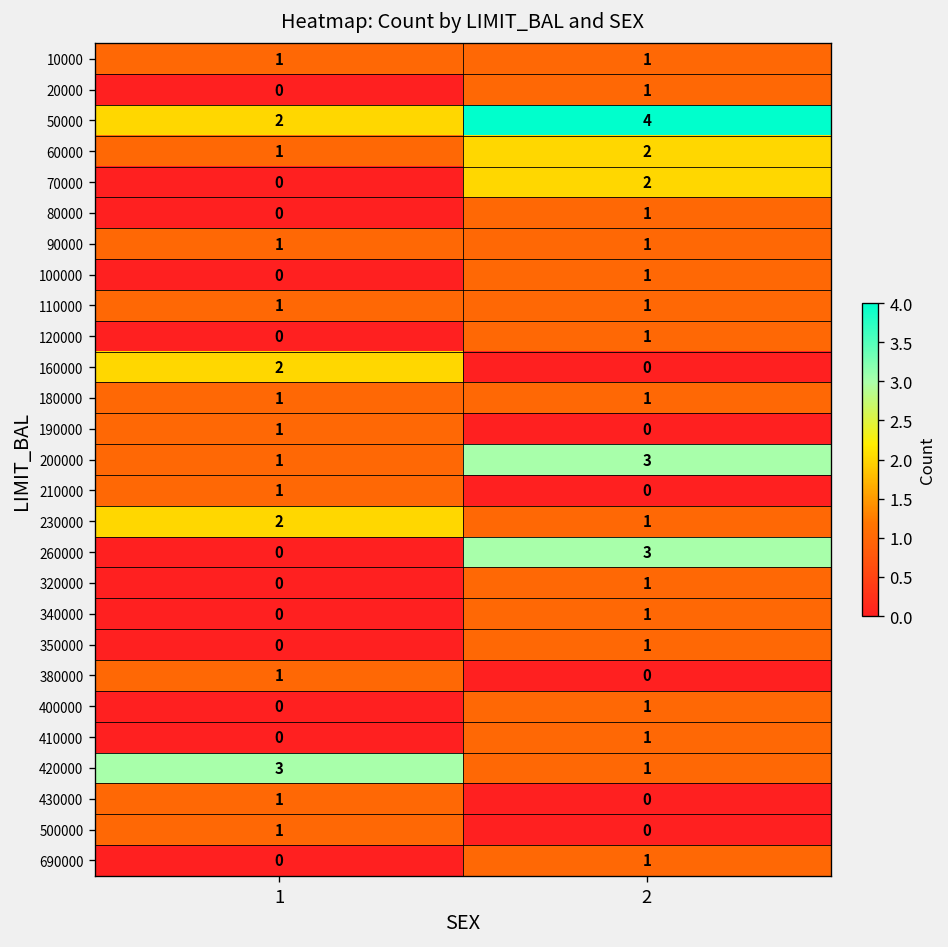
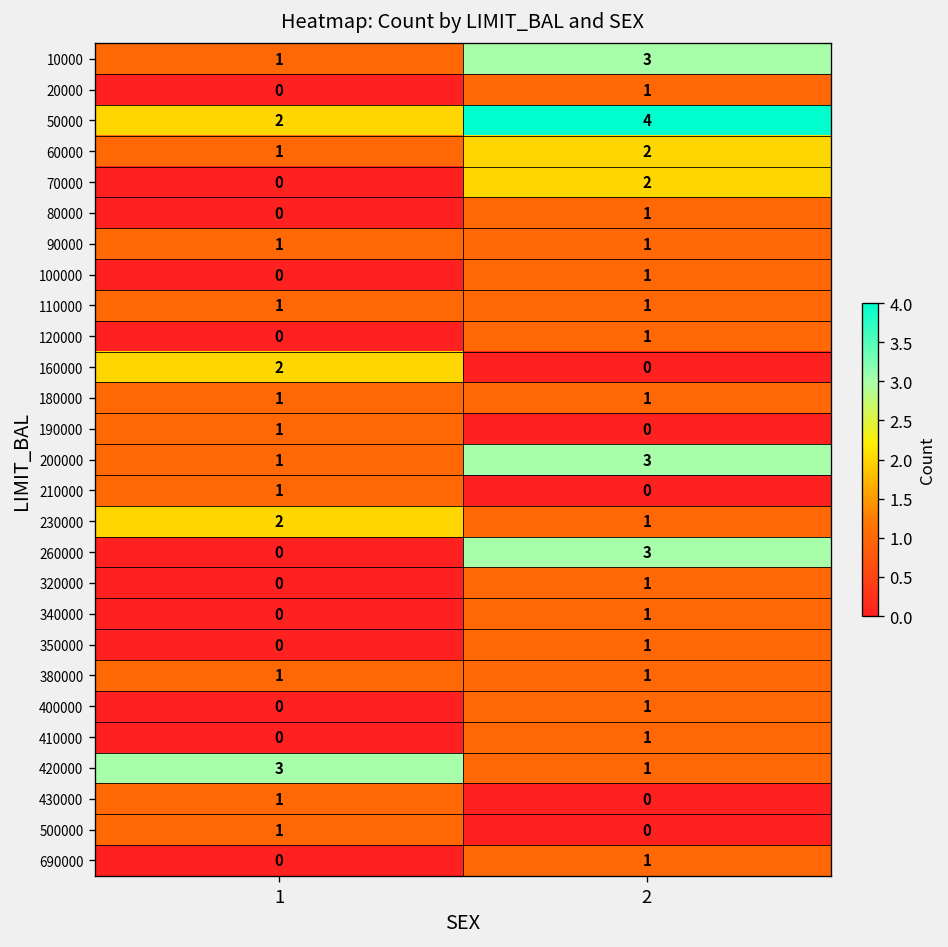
10000, 2: 1 -> 3
380000, 2: 0 -> 1
